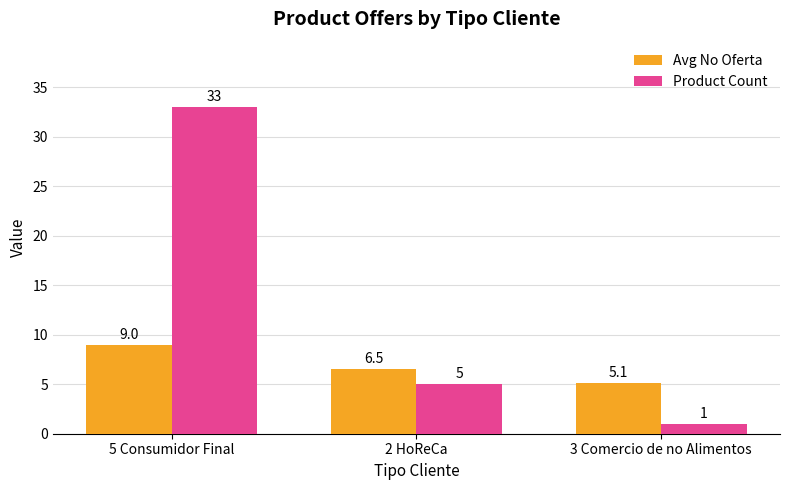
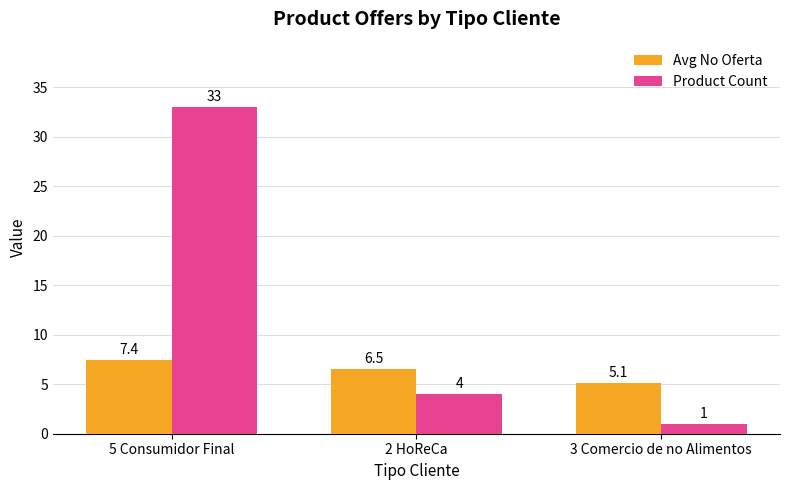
Avg No Oferta, 5 Consumidor Final: 9.0 -> 7.4
Product Count, 2 HoReCa: 5 -> 4
